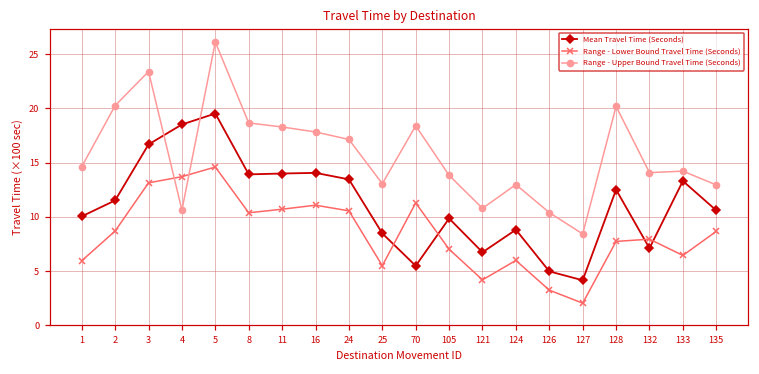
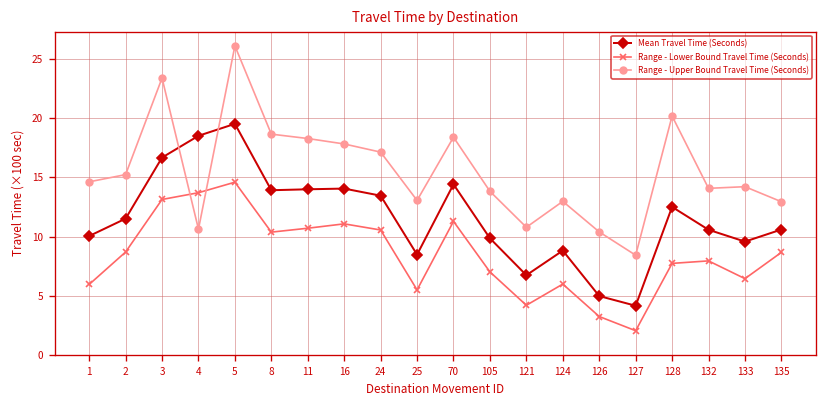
Range - Upper Bound Travel Time (Seconds), 2: 20 -> 15
Mean Travel Time (Seconds), 70: 5 -> 14
Mean Travel Time (Seconds), 132: 7 -> 11
Mean Travel Time (Seconds), 133: 13 -> 10
